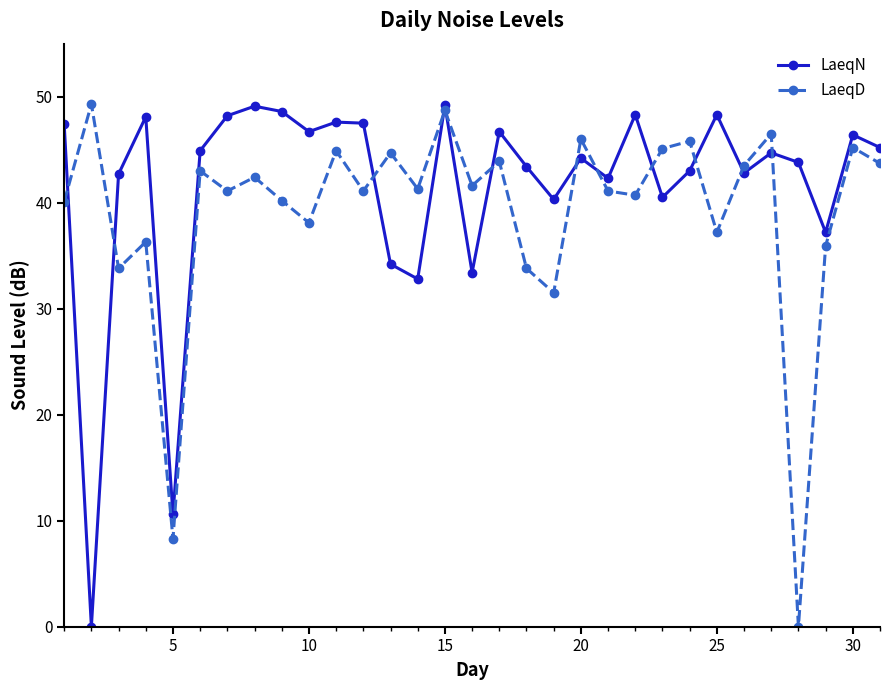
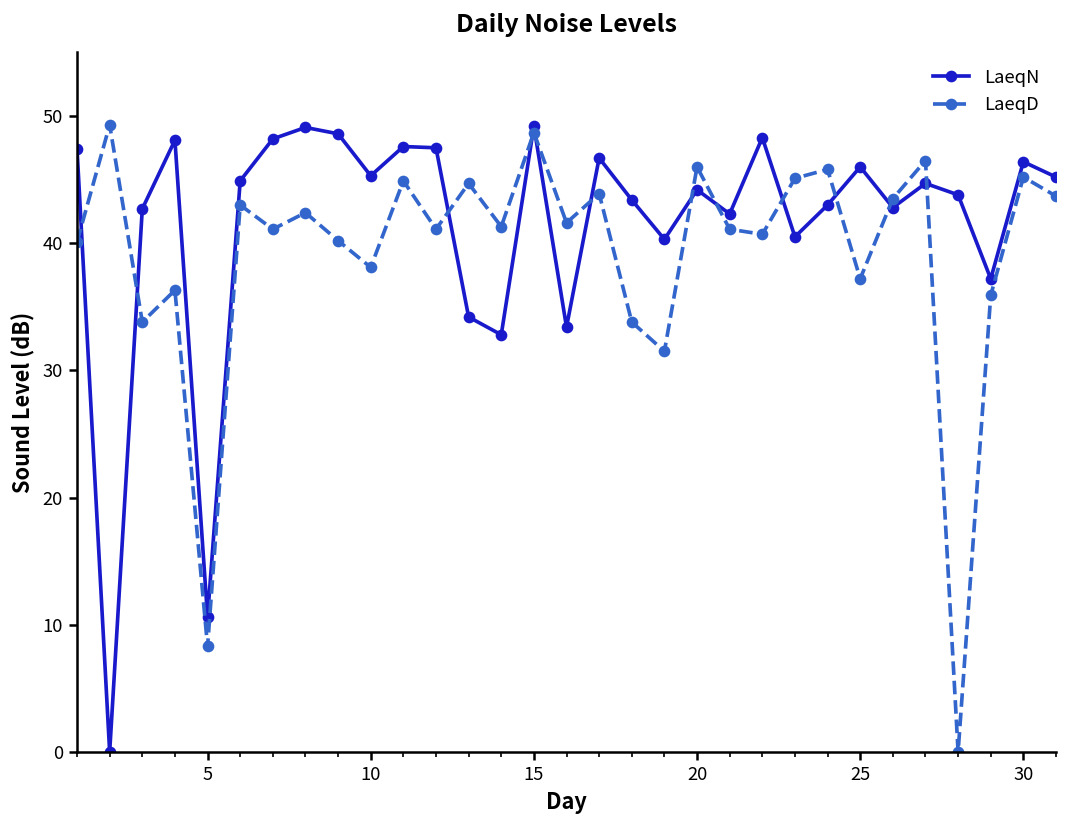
LaeqN, 10: 46.7 -> 45.3
LaeqN, 25: 48.3 -> 46.0
